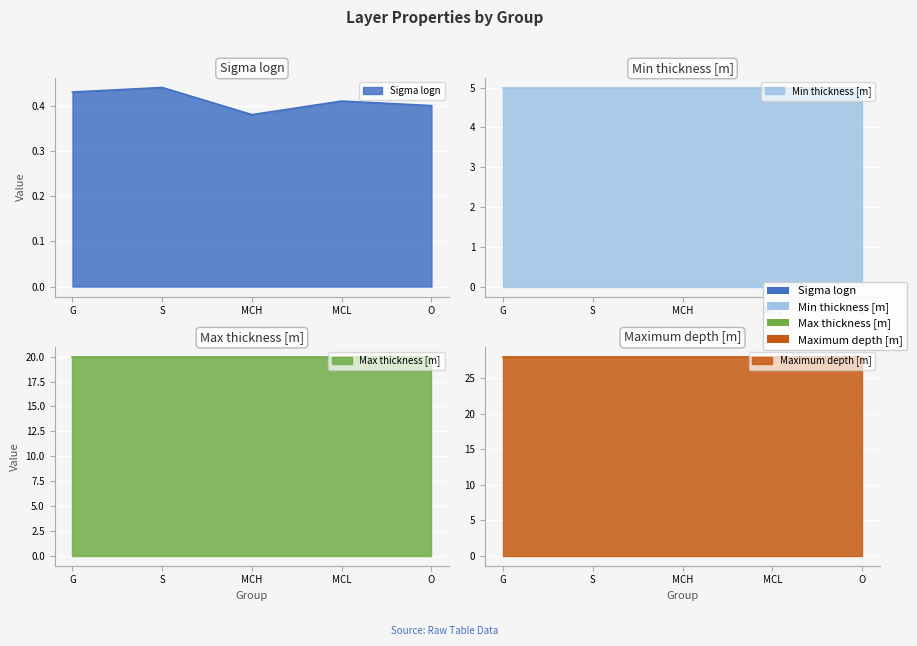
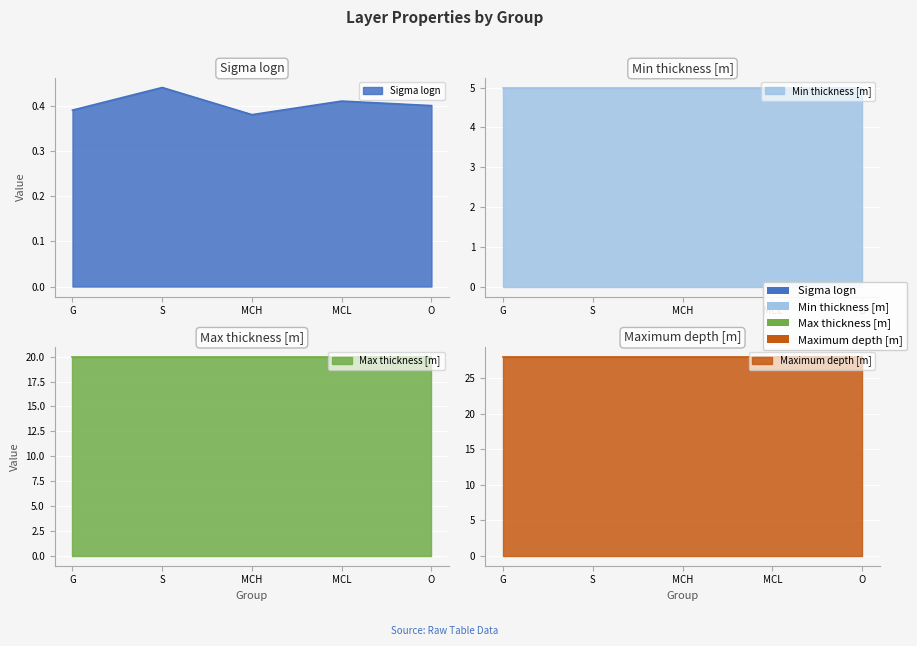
Sigma logn, G: 0.43 -> 0.39
